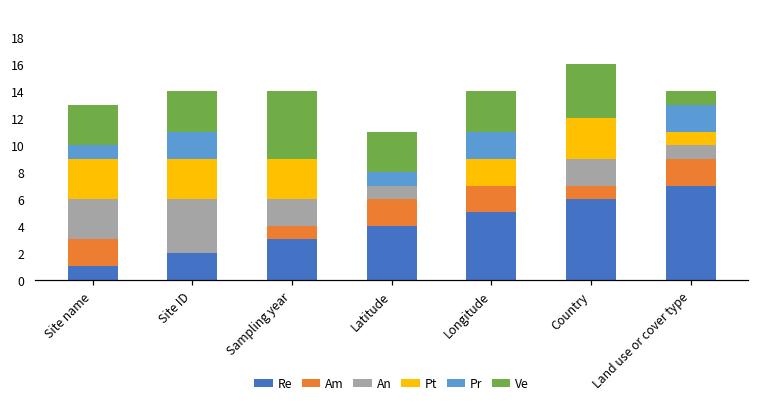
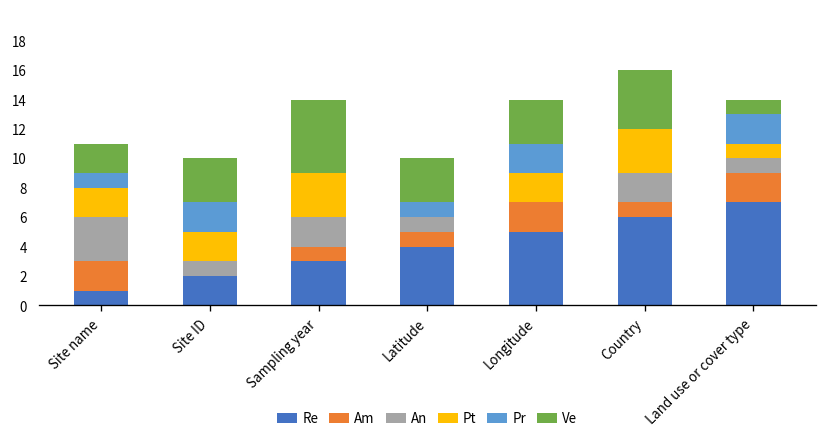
Pt, Site name: 3 -> 2
Ve, Site name: 3 -> 2
An, Site ID: 4 -> 1
Pt, Site ID: 3 -> 2
Am, Latitude: 2 -> 1
